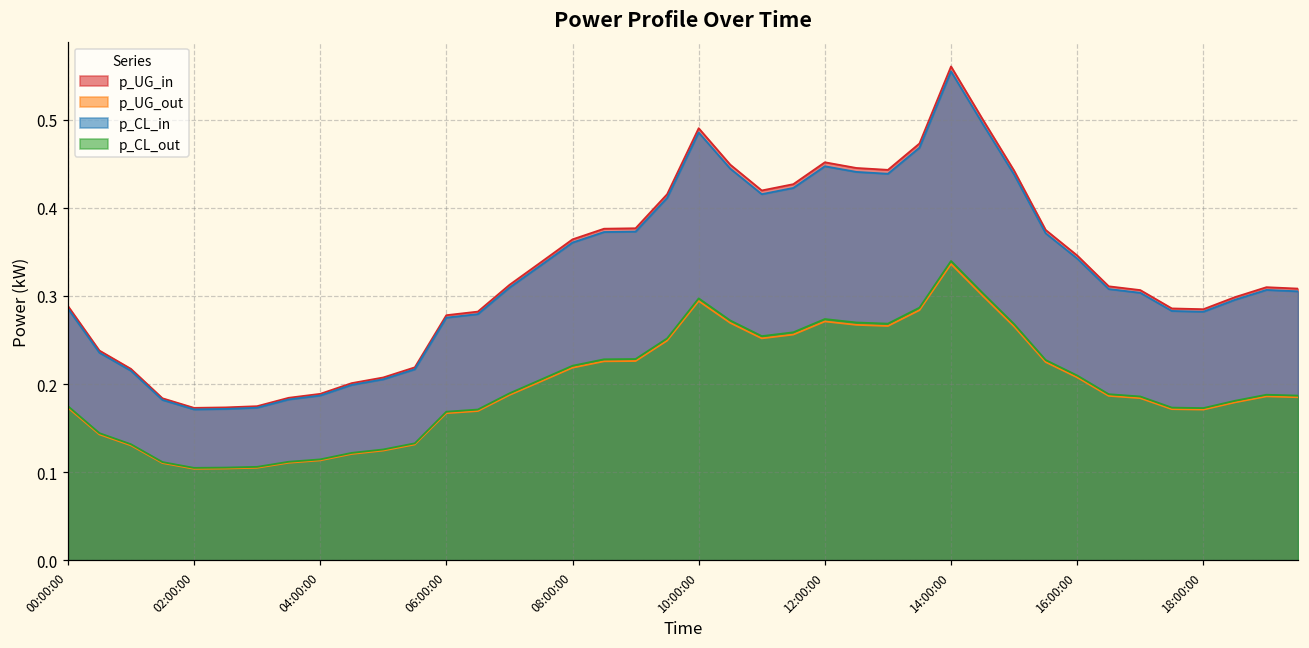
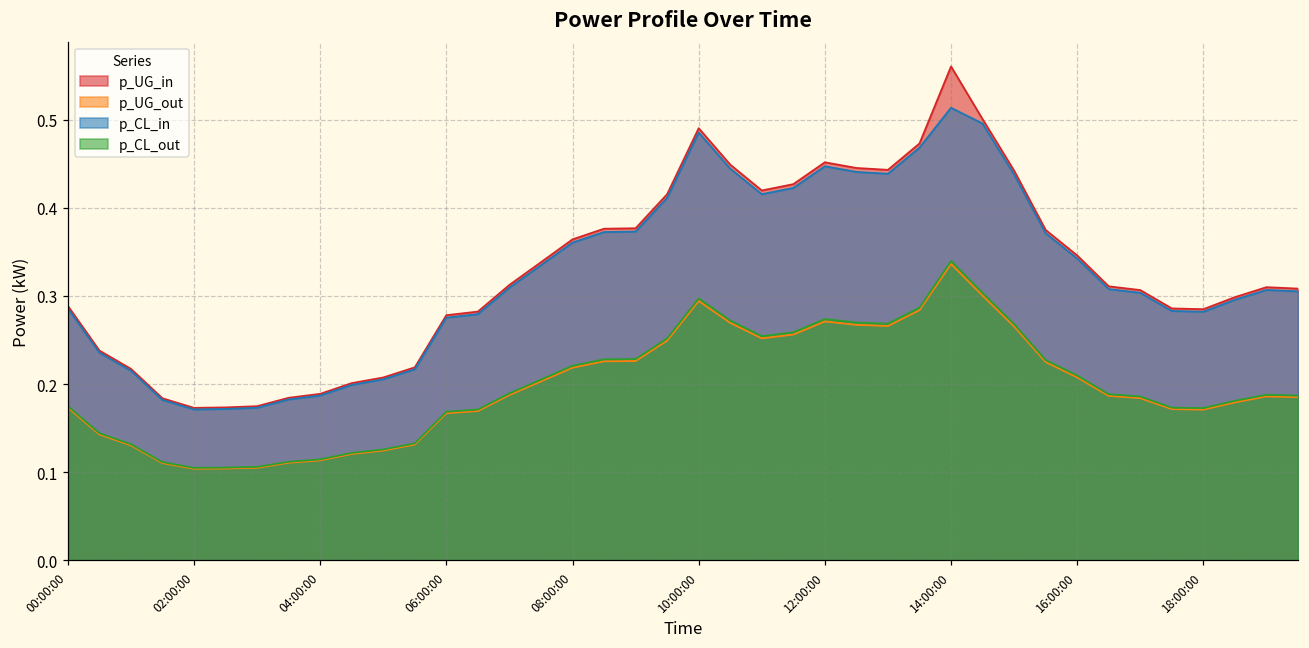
p_CL_in, 14:00:00: 0.55 -> 0.51
